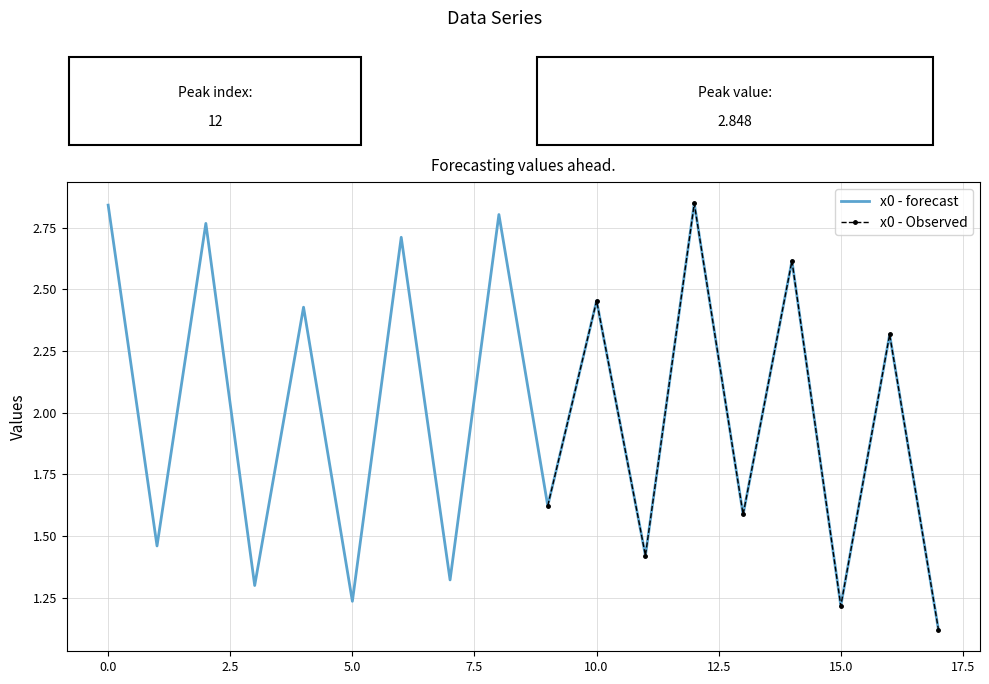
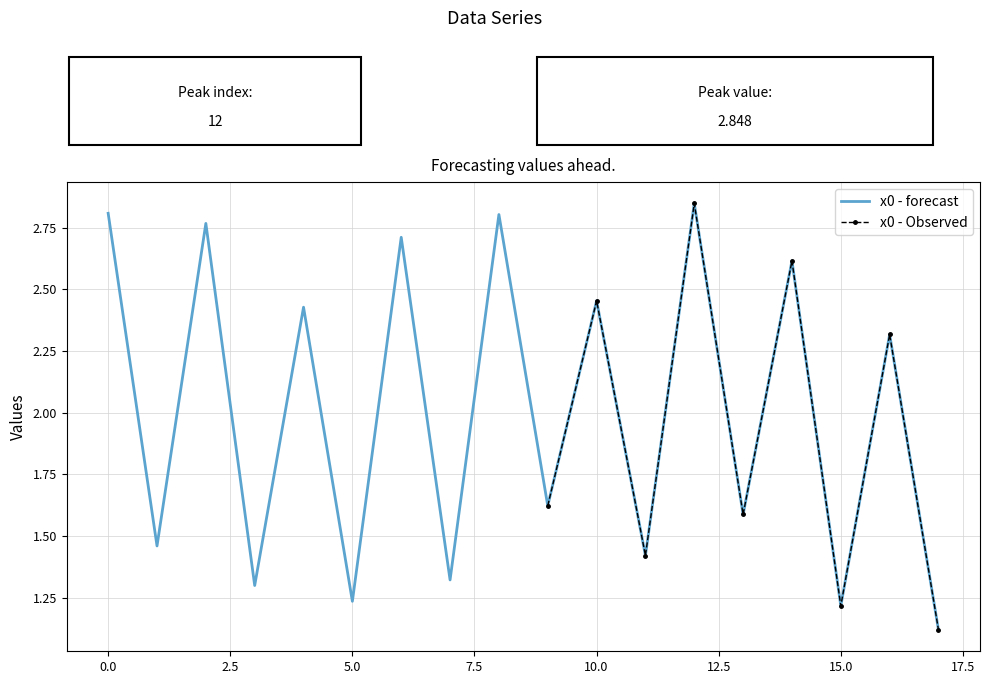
x0 - forecast, 0.0: 2.84 -> 2.81
